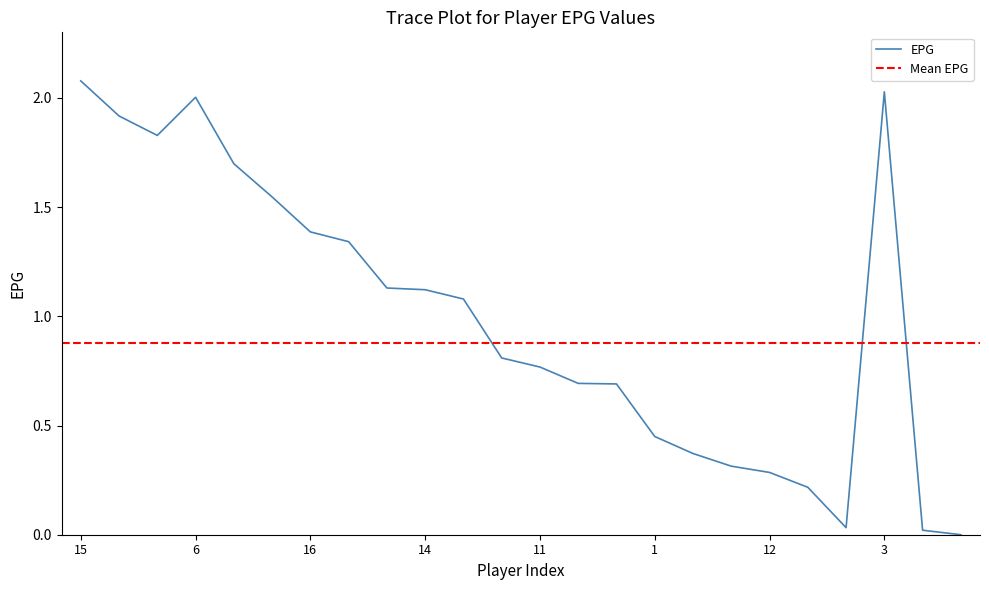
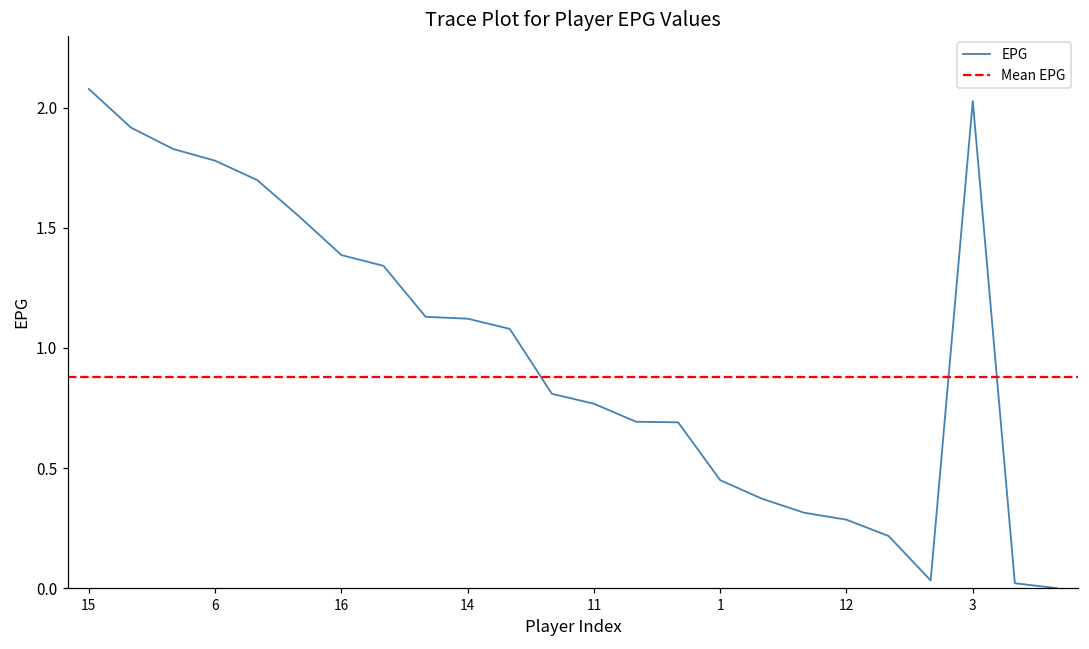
6: 2.00 -> 1.78
